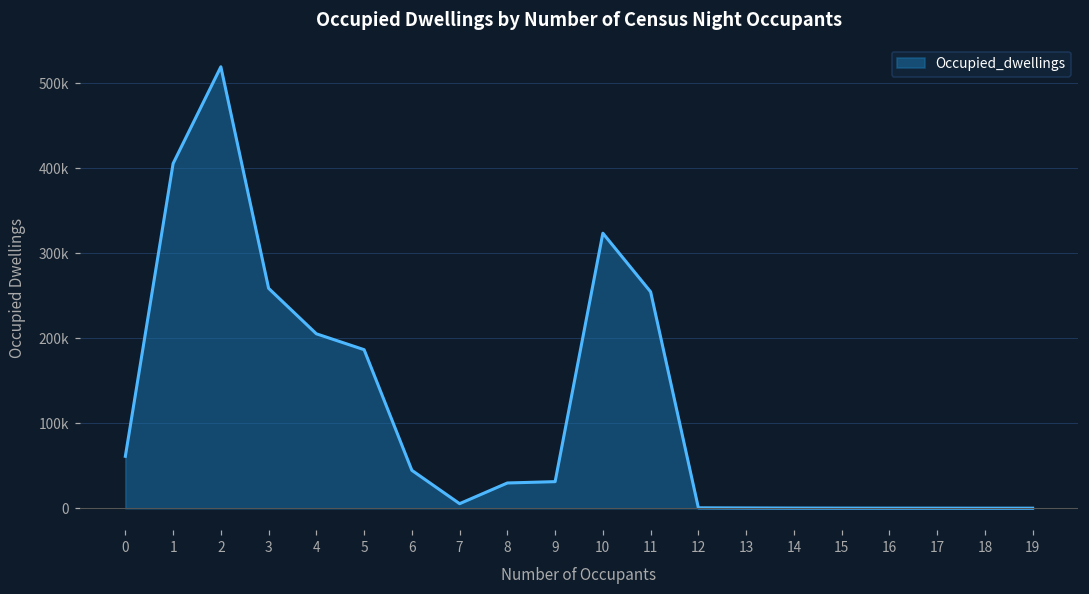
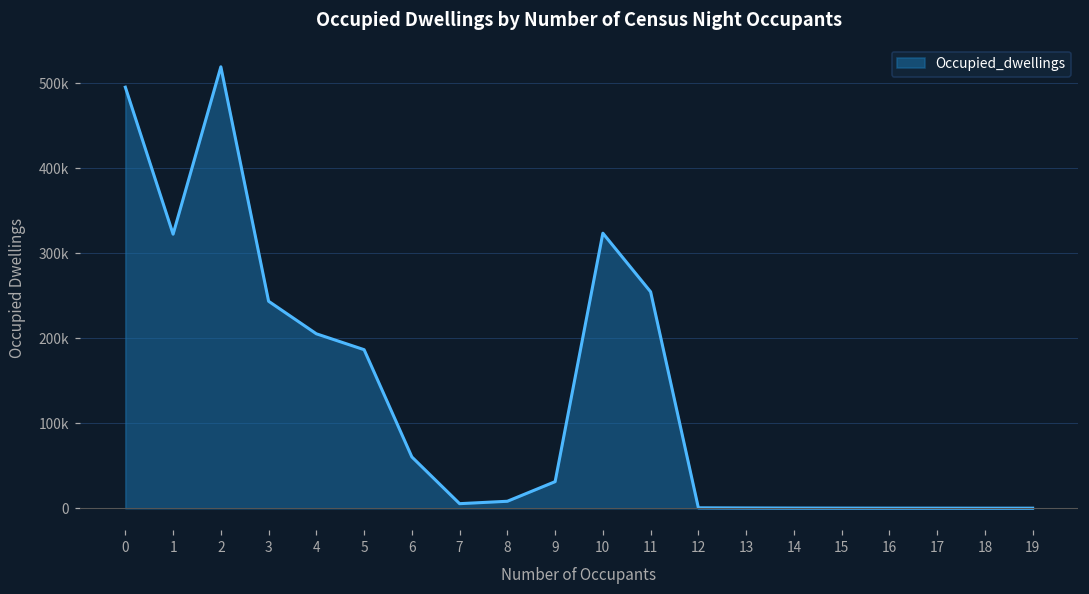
0: 60000 -> 500000
1: 410000 -> 320000
3: 260000 -> 240000
6: 40000 -> 60000
8: 30000 -> 10000
